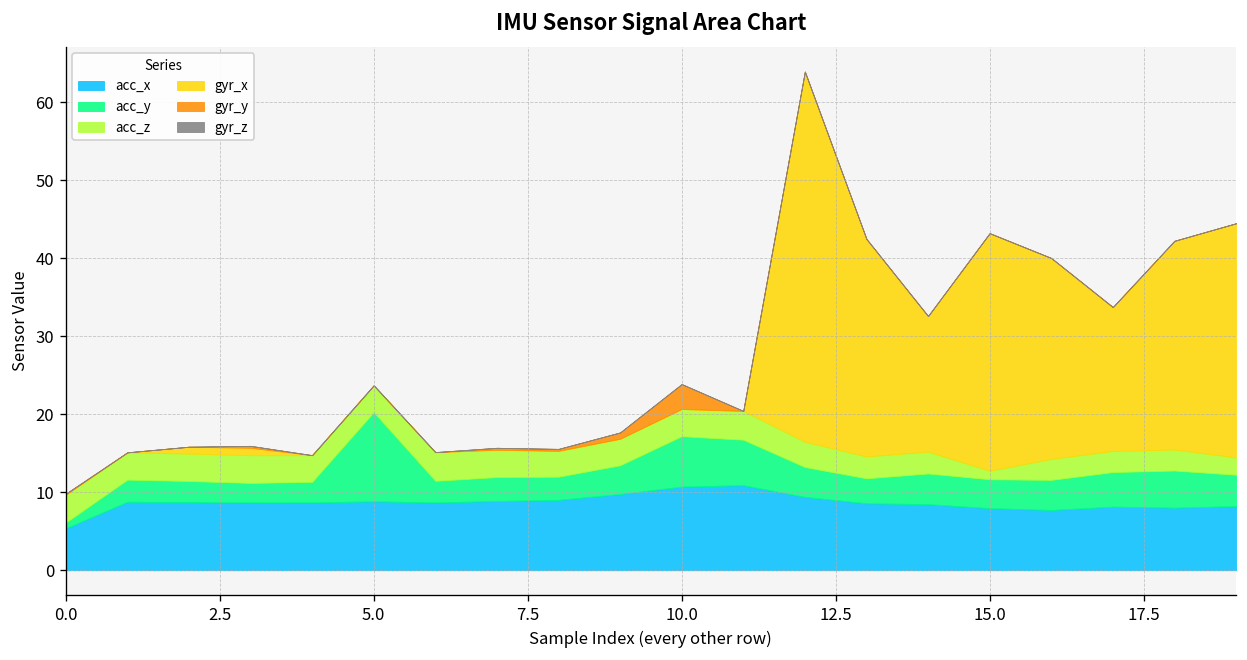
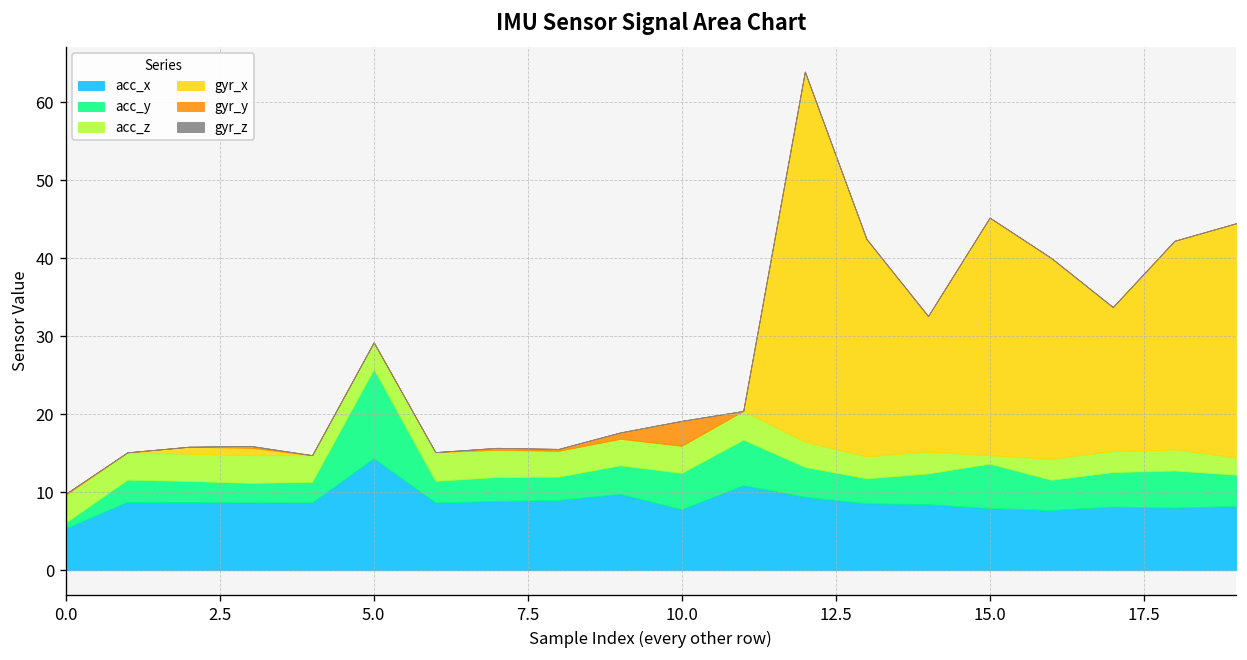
acc_x, 5.0: 9 -> 14
acc_x, 10.0: 11 -> 8
acc_y, 10.0: 6 -> 5
acc_y, 15.0: 4 -> 6
